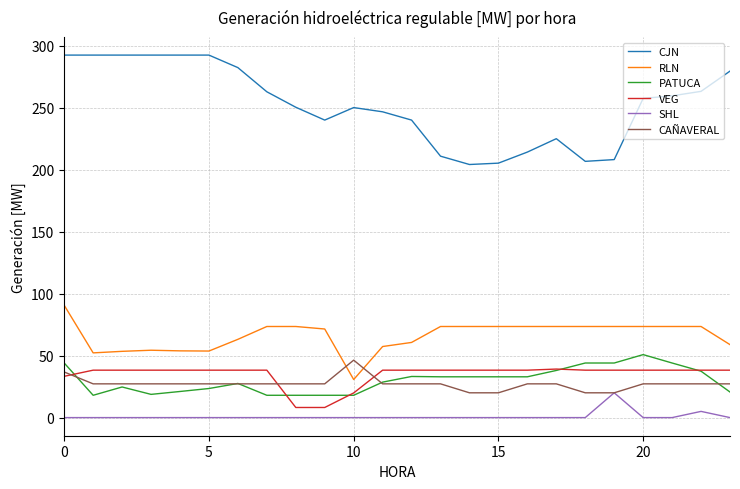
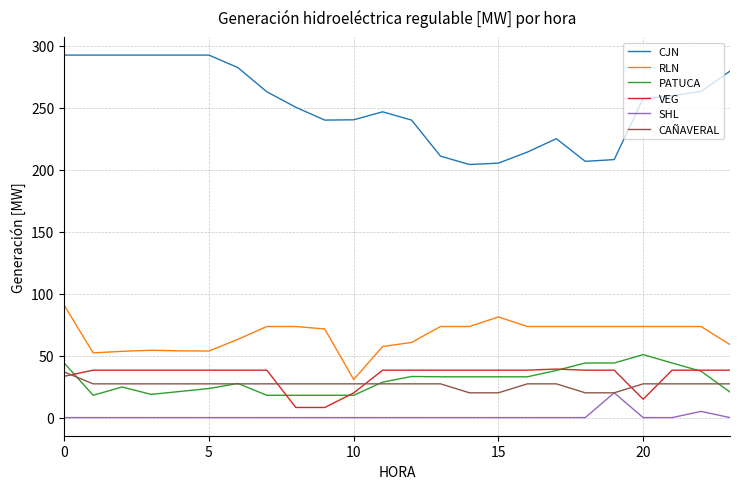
CJN, 10: 250 -> 240
CAÑAVERAL, 10: 46 -> 27
RLN, 15: 73 -> 81
VEG, 20: 38 -> 15
